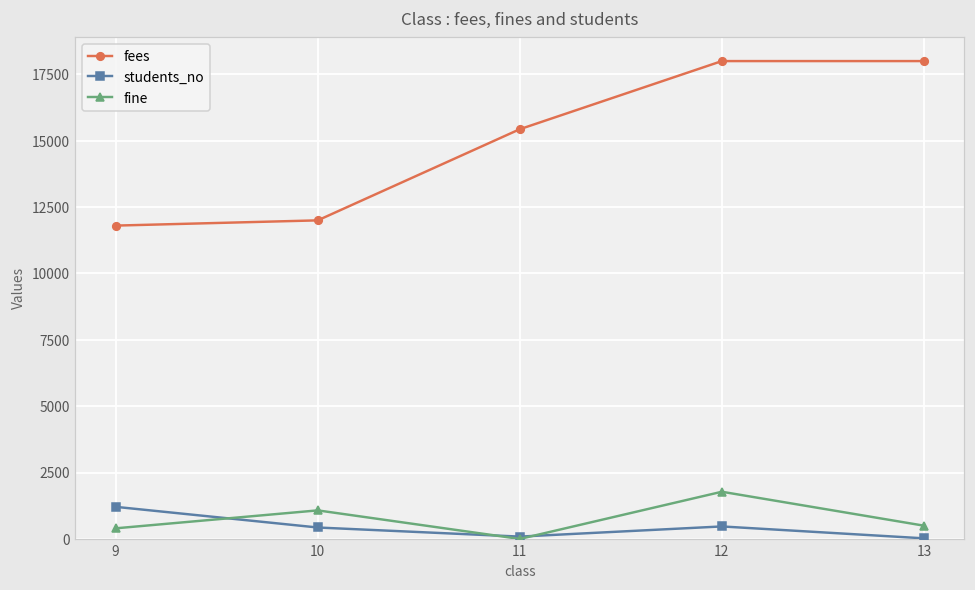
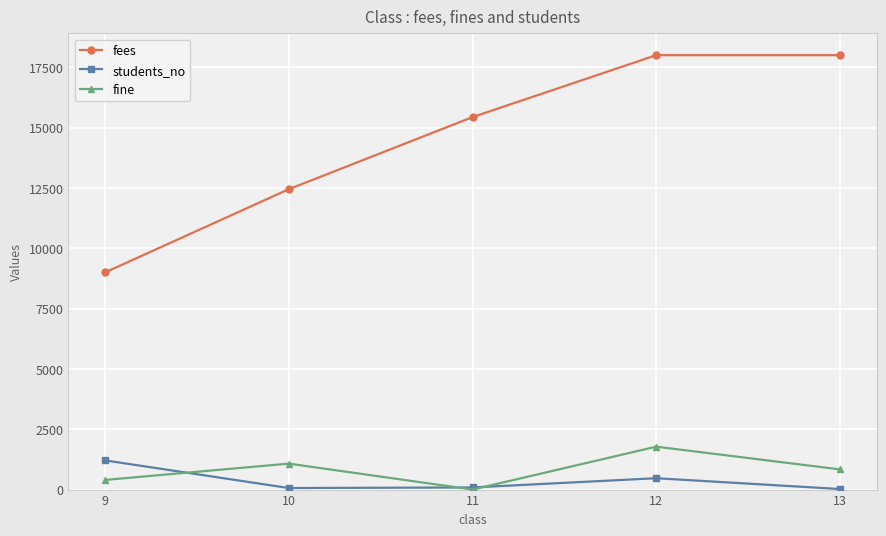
fees, 9: 11800 -> 9000
fees, 10: 12000 -> 12400
students_no, 10: 400 -> 100
fine, 13: 500 -> 800
